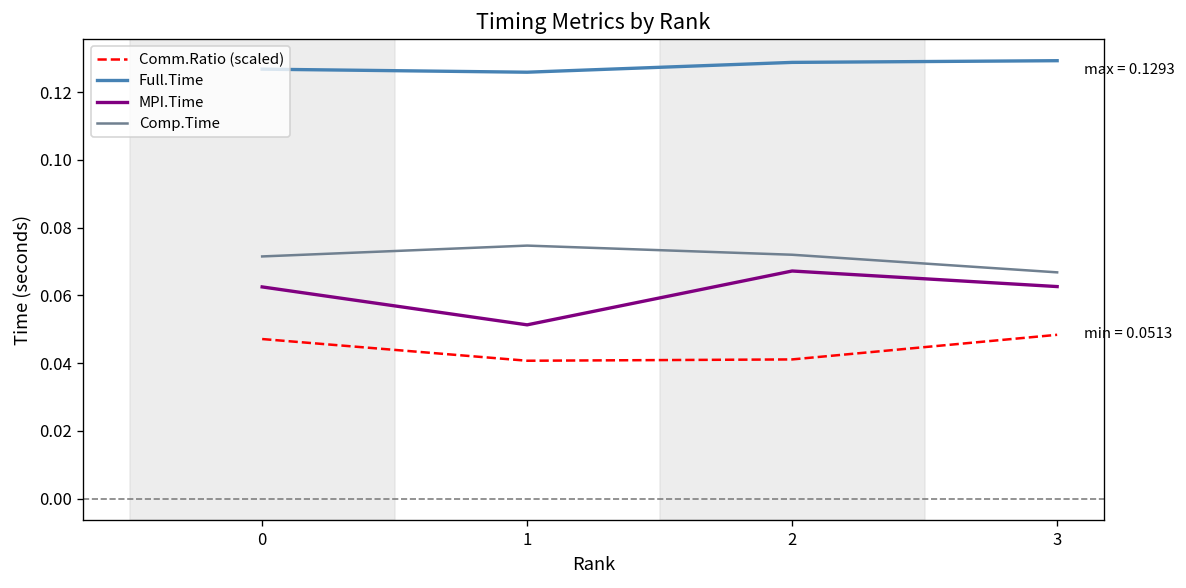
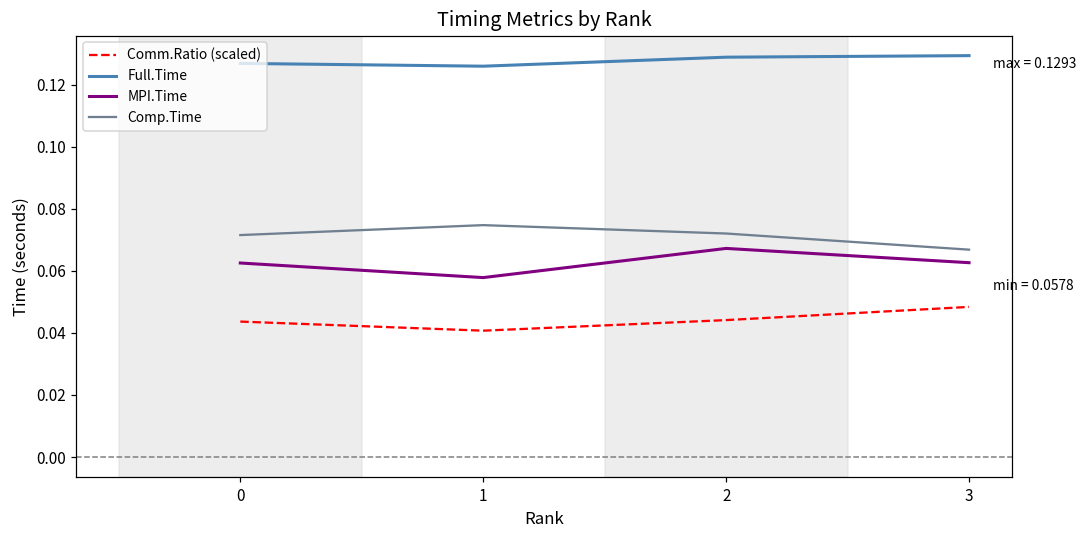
Comm.Ratio (scaled), 0: 0.047 -> 0.044
MPI.Time, 1: 0.0513 -> 0.0578
Comm.Ratio (scaled), 2: 0.041 -> 0.044
